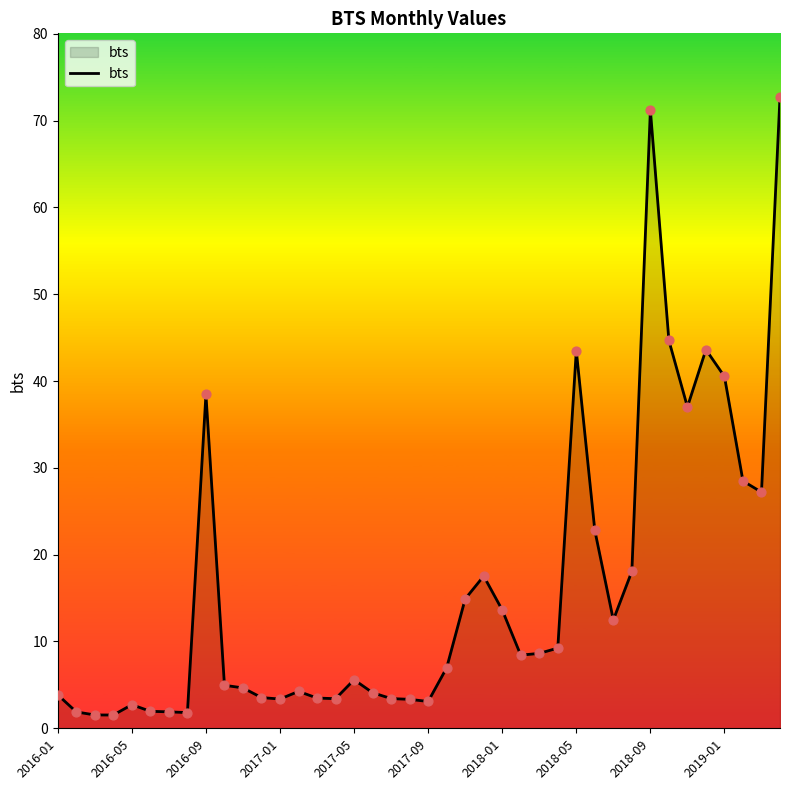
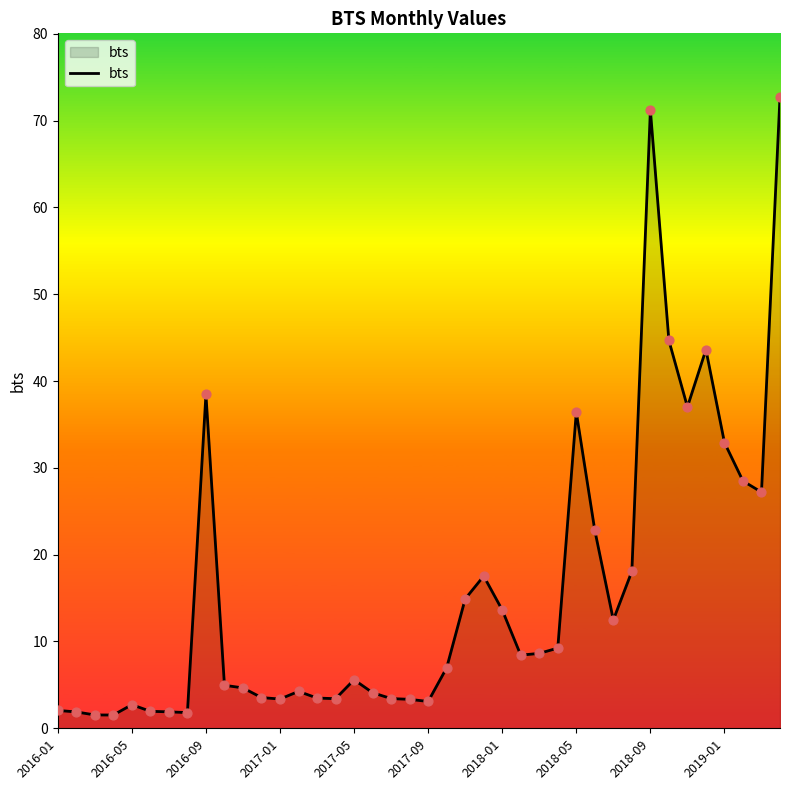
2016-01: 4 -> 2
2018-05: 44 -> 36
2019-01: 41 -> 33
